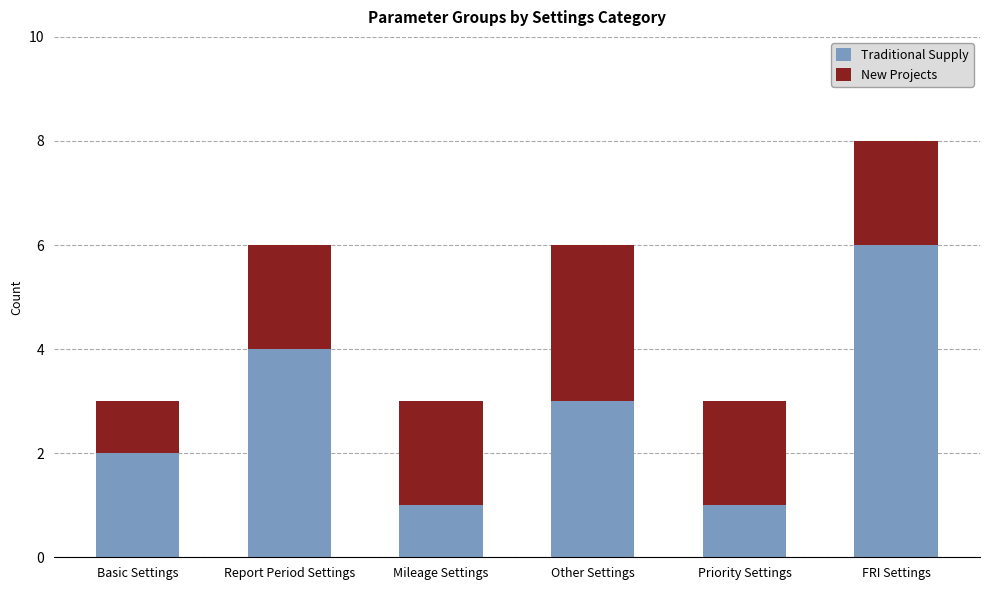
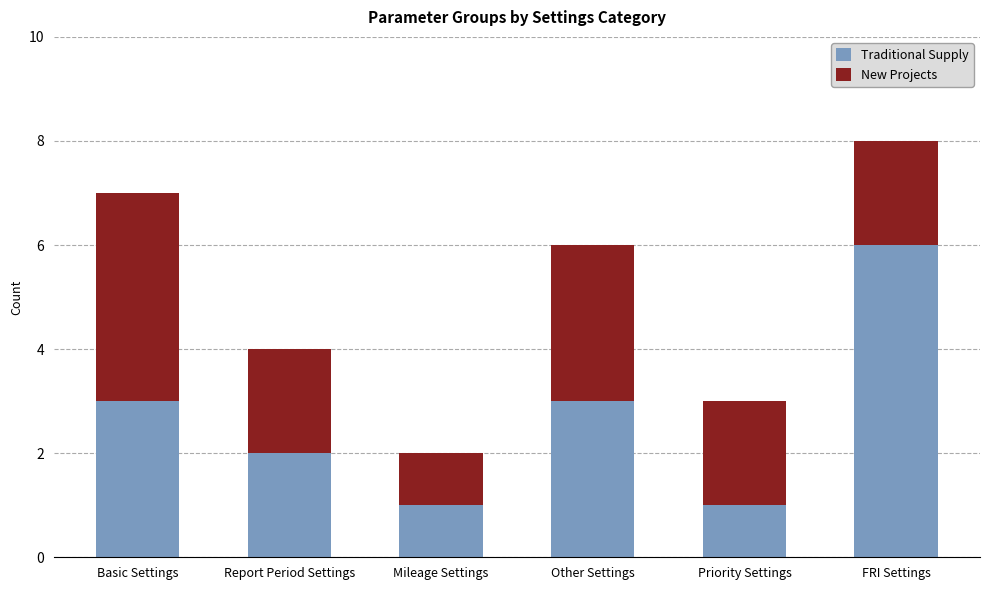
Traditional Supply, Basic Settings: 2 -> 3
New Projects, Basic Settings: 1 -> 4
Traditional Supply, Report Period Settings: 4 -> 2
New Projects, Mileage Settings: 2 -> 1
